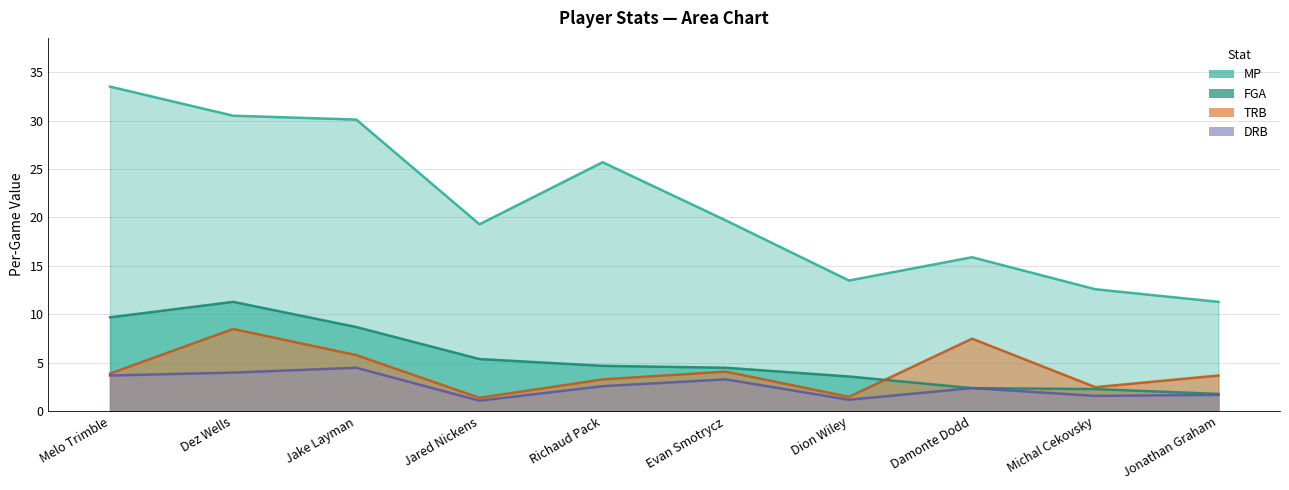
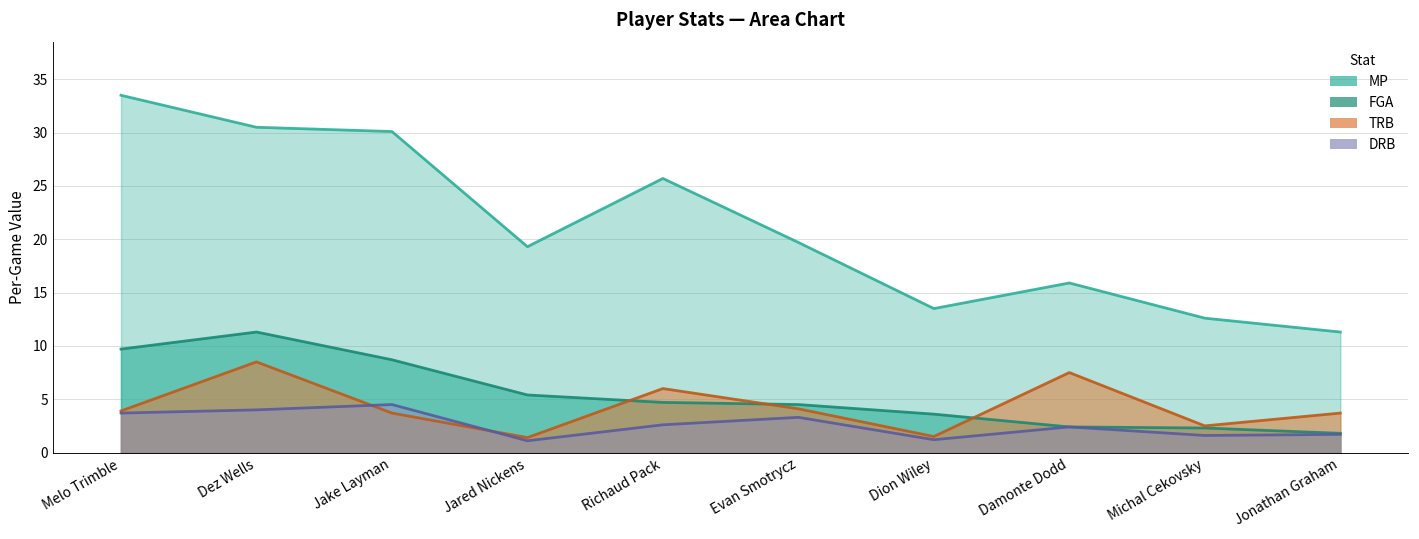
TRB, Jake Layman: 6 -> 4
TRB, Richaud Pack: 3 -> 6
